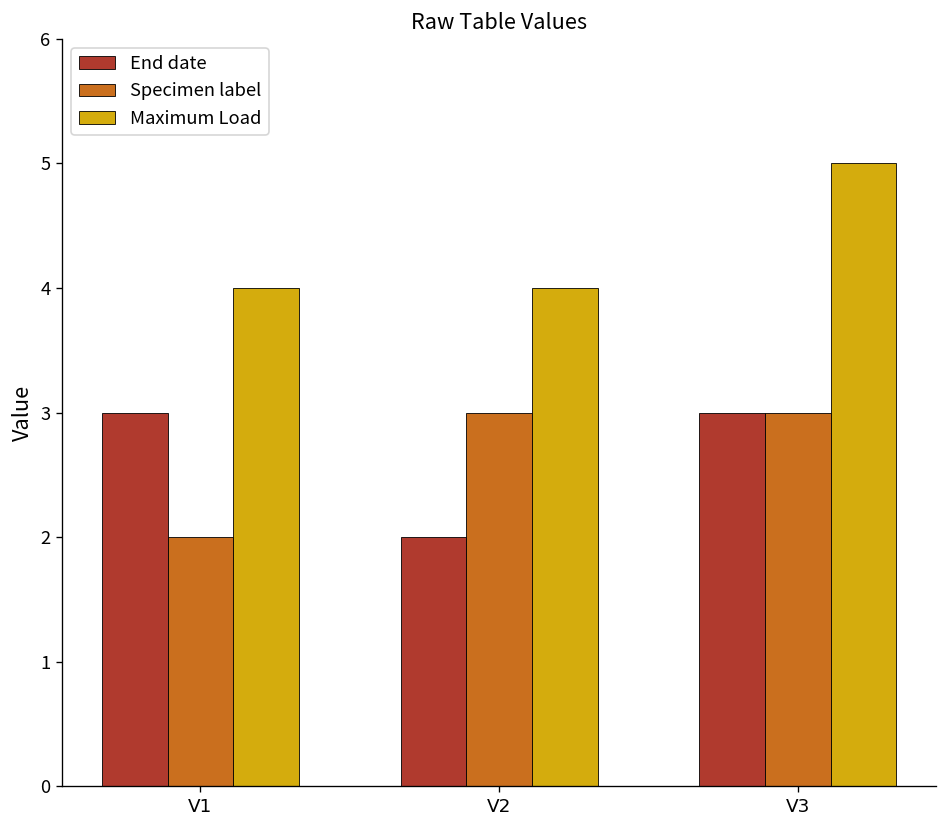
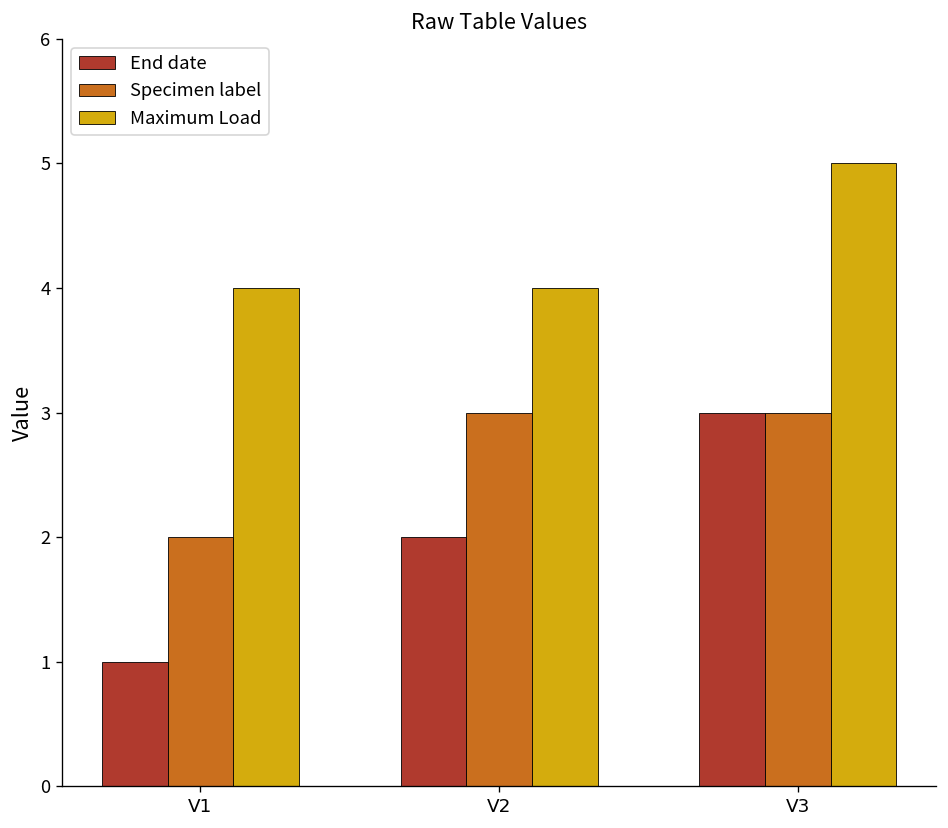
End date, V1: 3 -> 1
